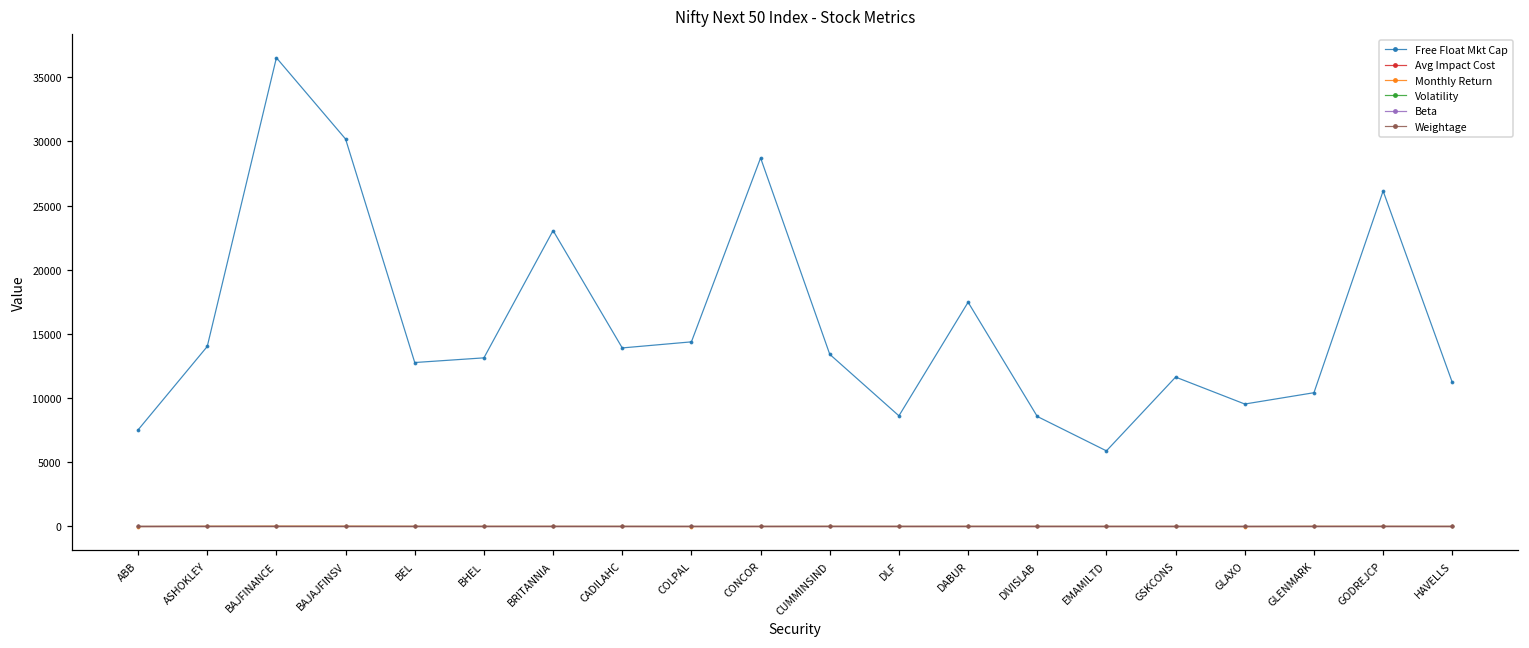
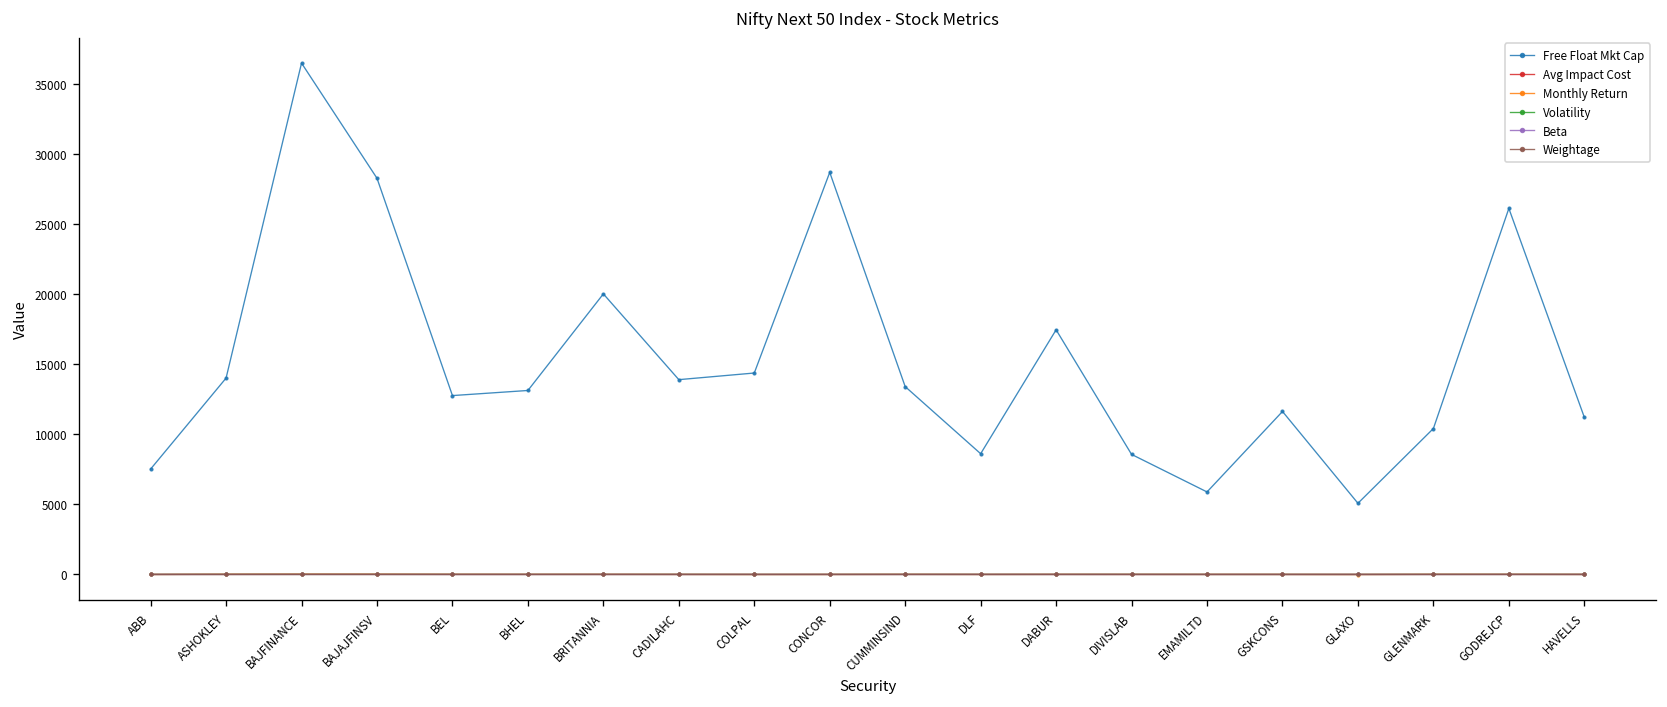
Free Float Mkt Cap, BAJAJFINSV: 30200 -> 28300
Free Float Mkt Cap, BRITANNIA: 23100 -> 20000
Free Float Mkt Cap, GLAXO: 9500 -> 5100
